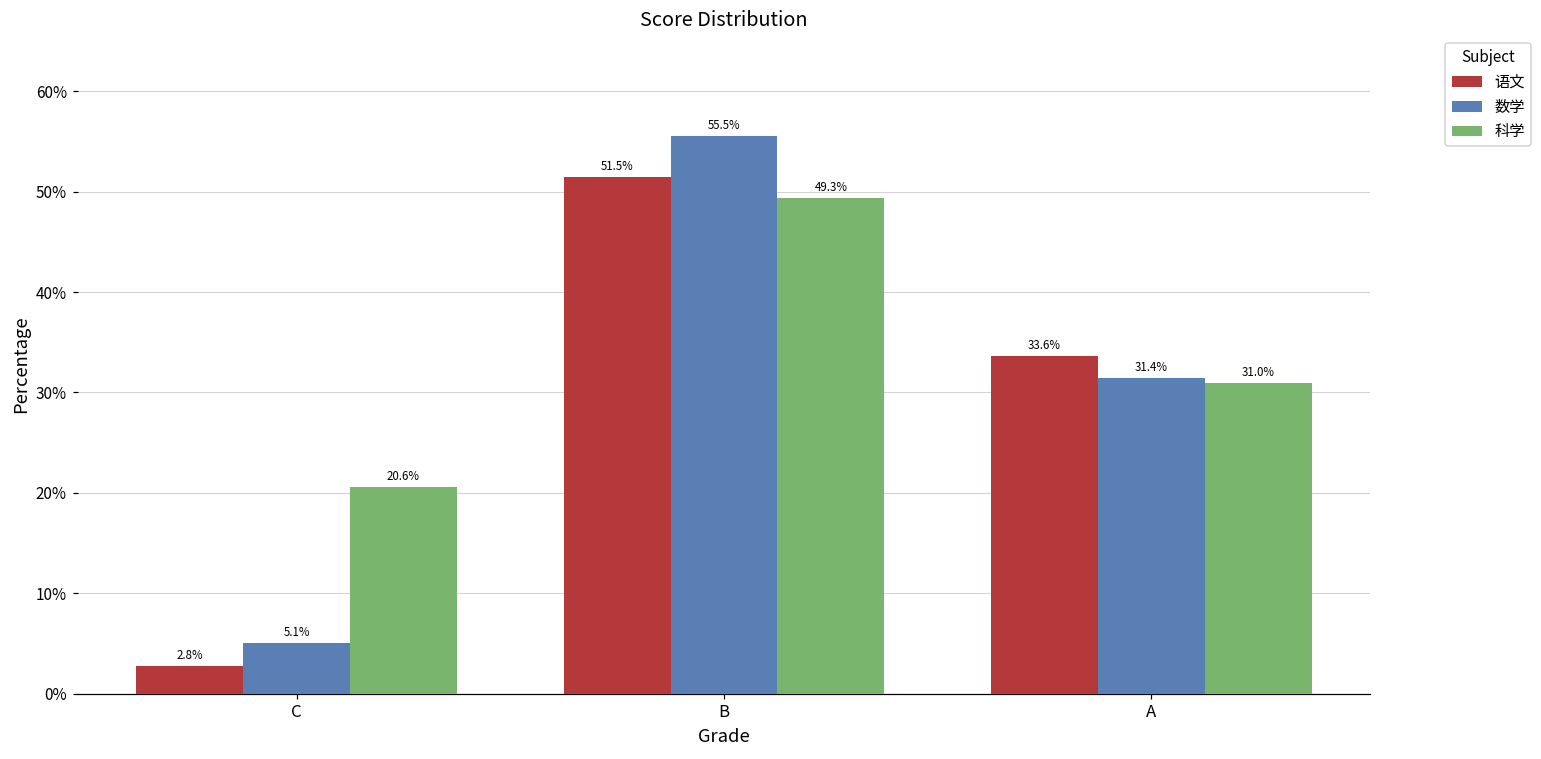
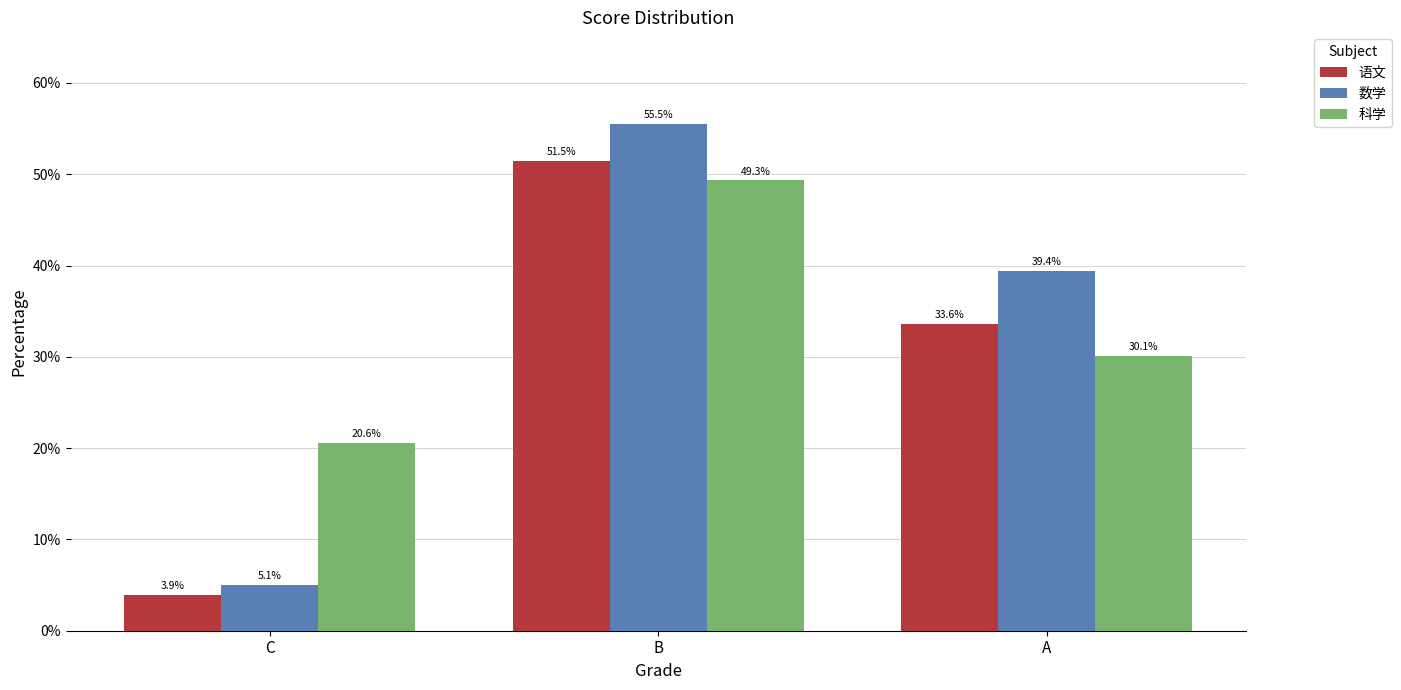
语文, C: 2.8% -> 3.9%
数学, A: 31.4% -> 39.4%
科学, A: 31.0% -> 30.1%
